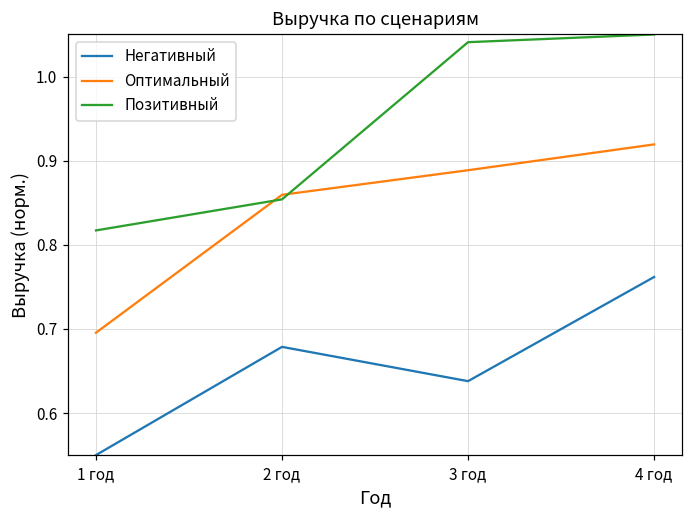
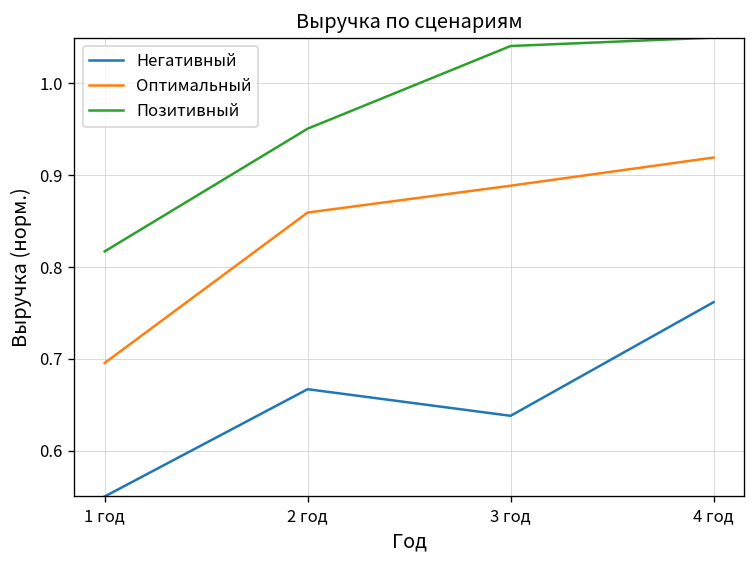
Негативный, 2 год: 0.68 -> 0.67
Позитивный, 2 год: 0.85 -> 0.95
